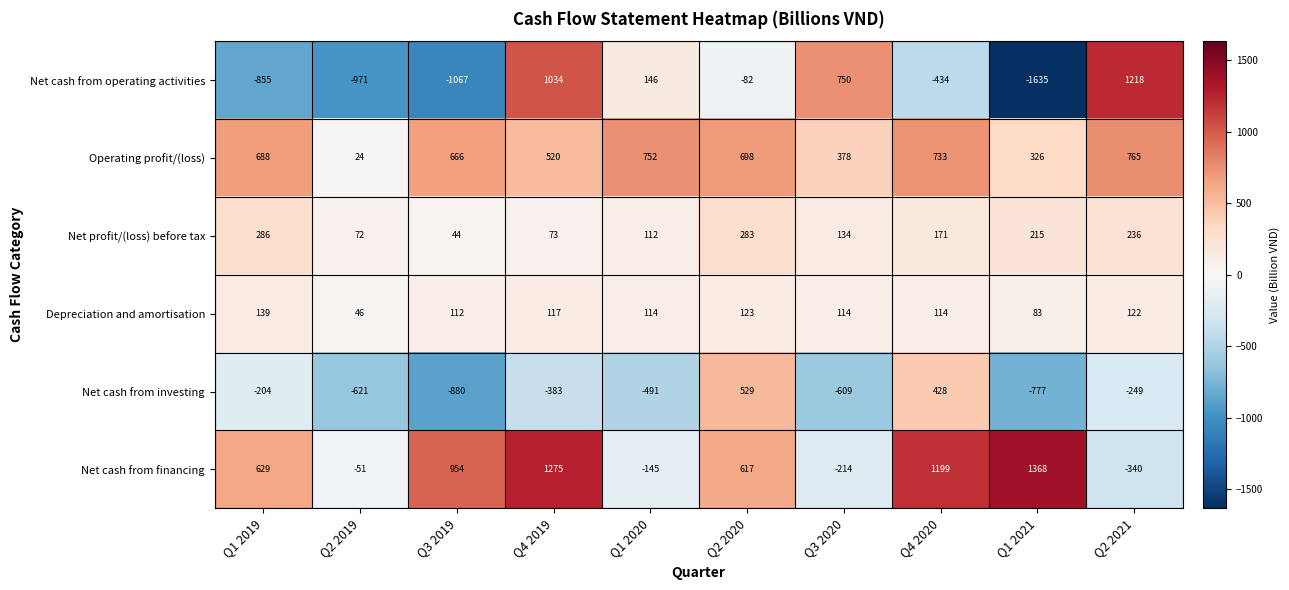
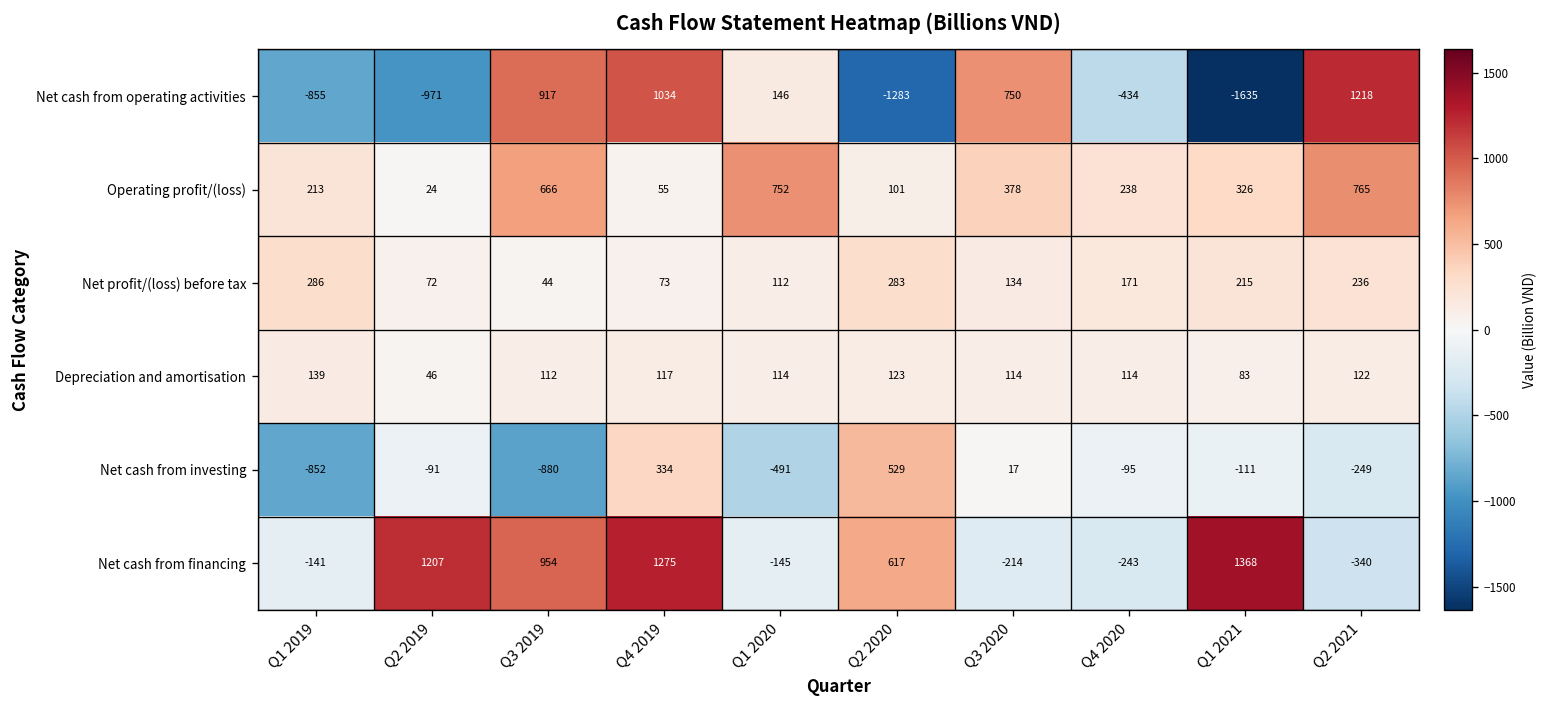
Net cash from operating activities, Q3 2019: -1067 -> 917
Net cash from operating activities, Q2 2020: -82 -> -1283
Operating profit/(loss), Q1 2019: 688 -> 213
Operating profit/(loss), Q4 2019: 520 -> 55
Operating profit/(loss), Q2 2020: 698 -> 101
Operating profit/(loss), Q4 2020: 733 -> 238
Net cash from investing, Q1 2019: -204 -> -852
Net cash from investing, Q2 2019: -621 -> -91
Net cash from investing, Q4 2019: -383 -> 334
Net cash from investing, Q3 2020: -609 -> 17
Net cash from investing, Q4 2020: 428 -> -95
Net cash from investing, Q1 2021: -777 -> -111
Net cash from financing, Q1 2019: 629 -> -141
Net cash from financing, Q2 2019: -51 -> 1207
Net cash from financing, Q4 2020: 1199 -> -243
